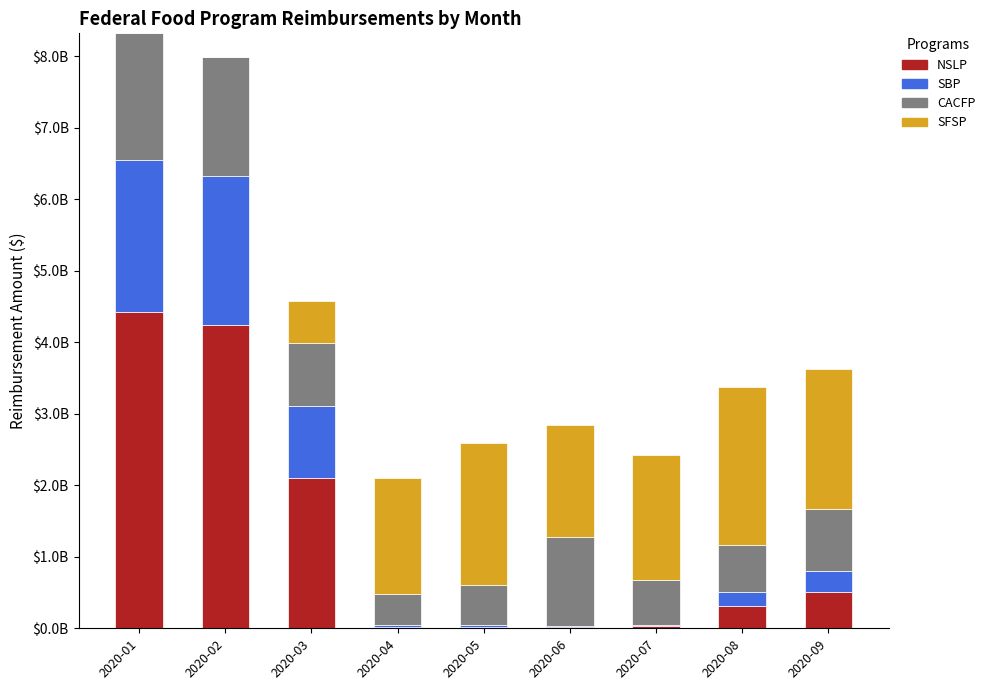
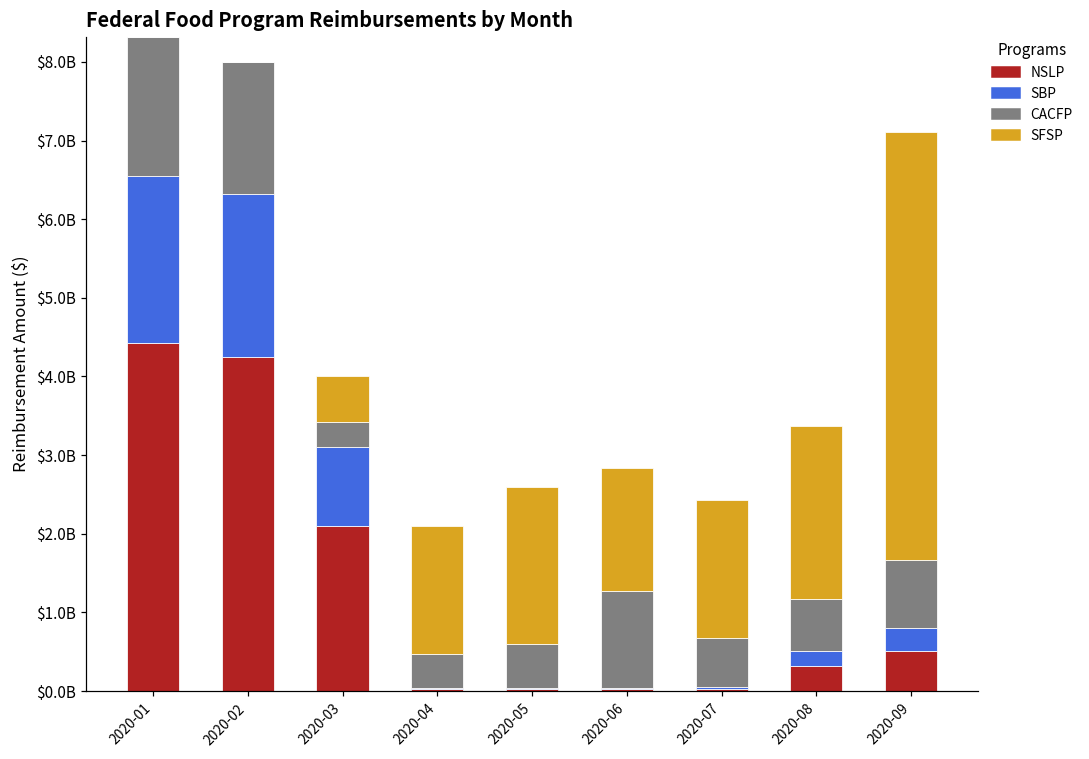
CACFP, 2020-03: $900000000 -> $300000000
SFSP, 2020-09: $2000000000 -> $5400000000
